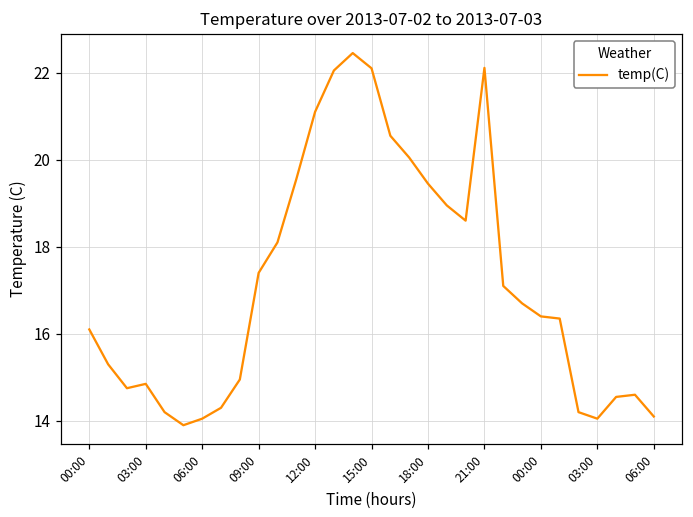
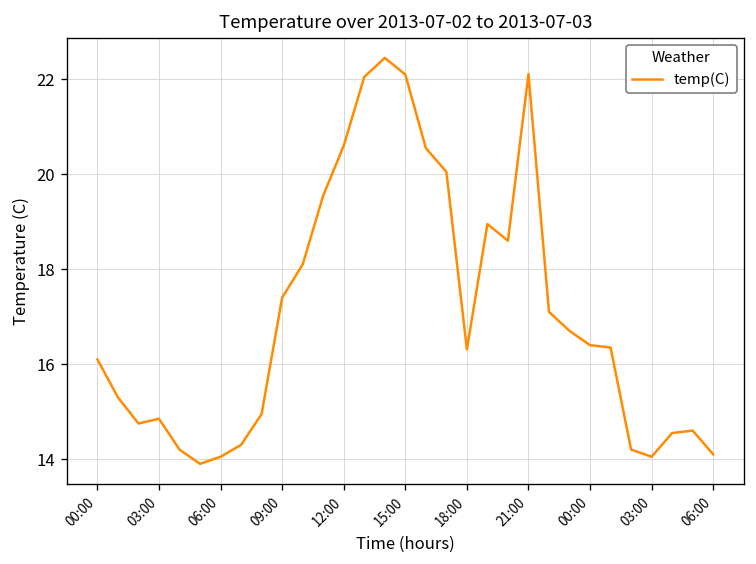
12:00: 21.1 -> 20.6
18:00: 19.5 -> 16.3
